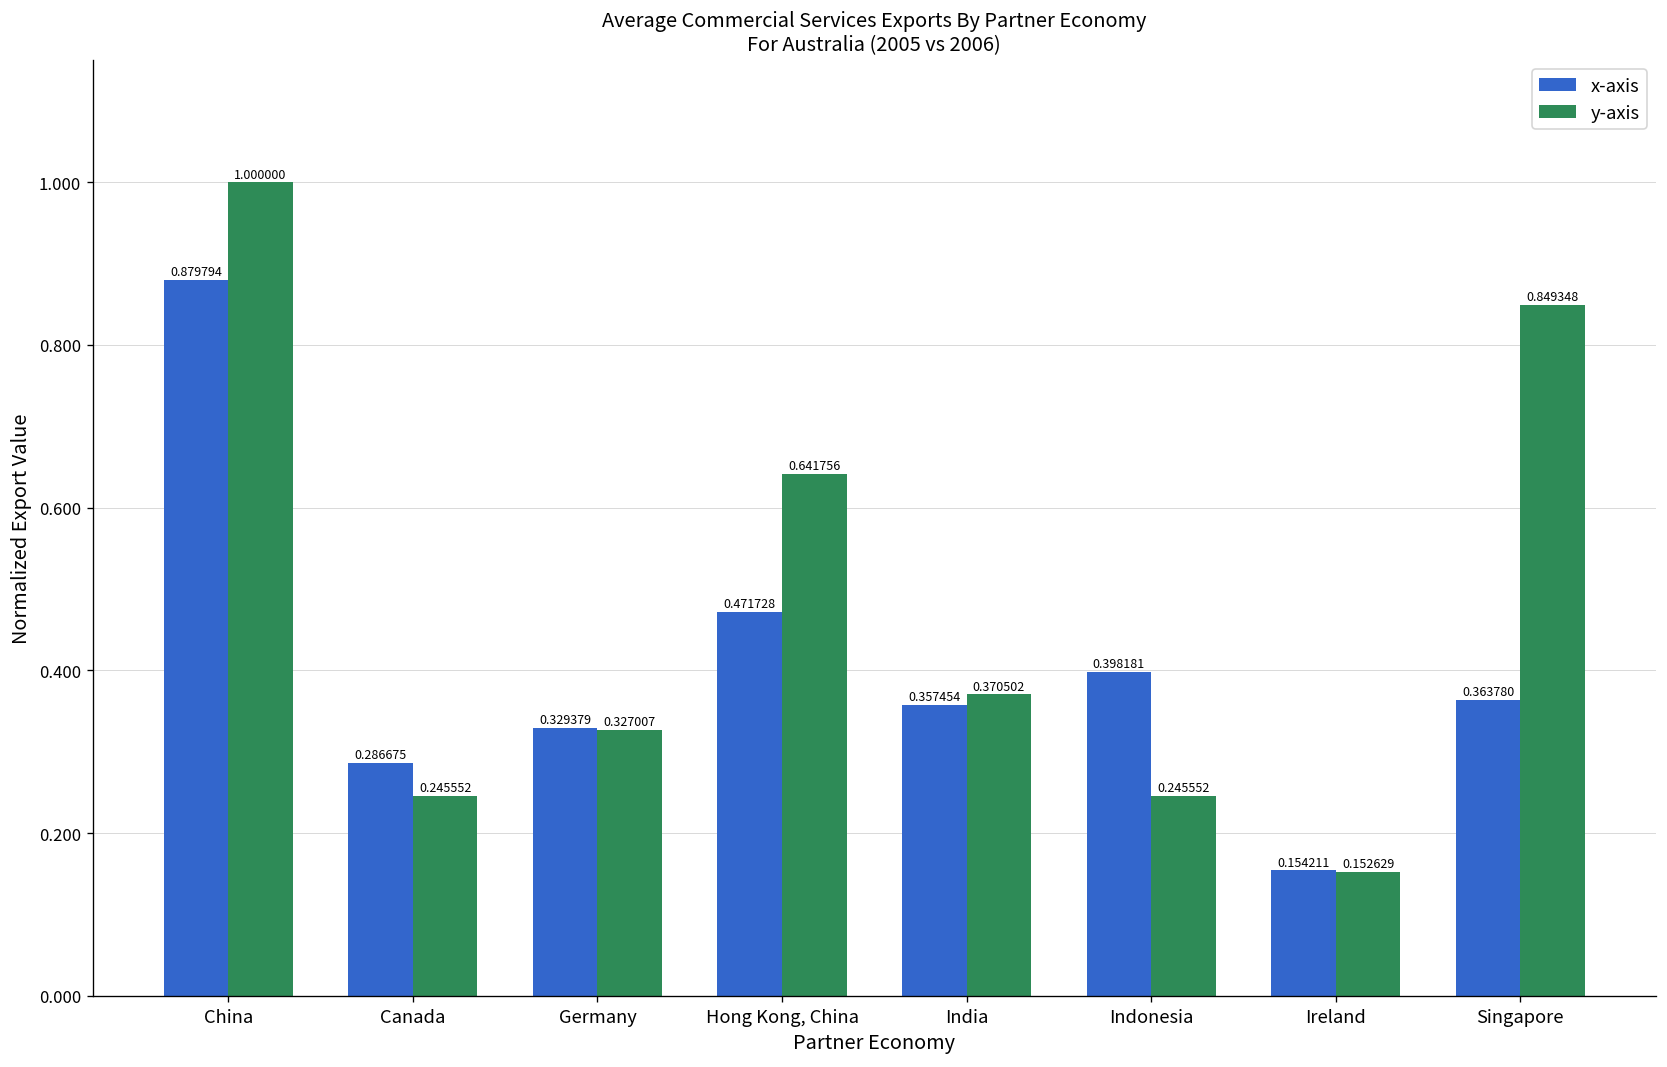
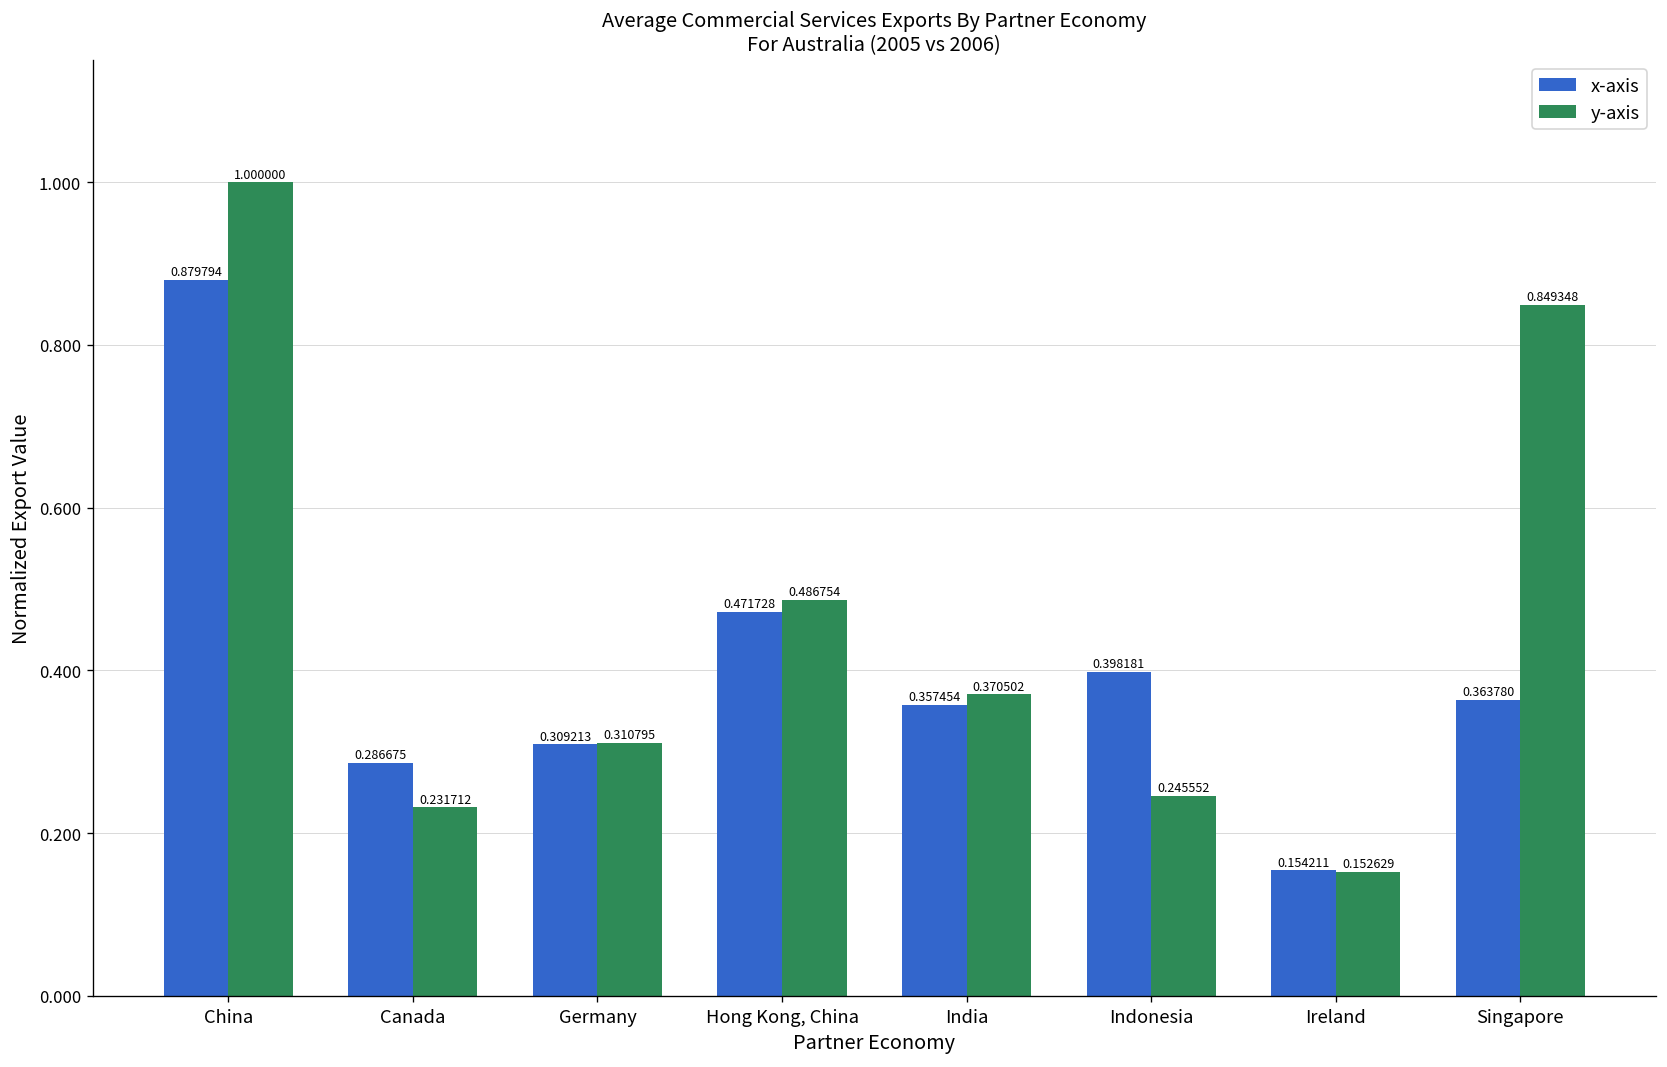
y-axis, Canada: 0.245552 -> 0.231712
x-axis, Germany: 0.329379 -> 0.309213
y-axis, Germany: 0.327007 -> 0.310795
y-axis, Hong Kong, China: 0.641756 -> 0.486754
